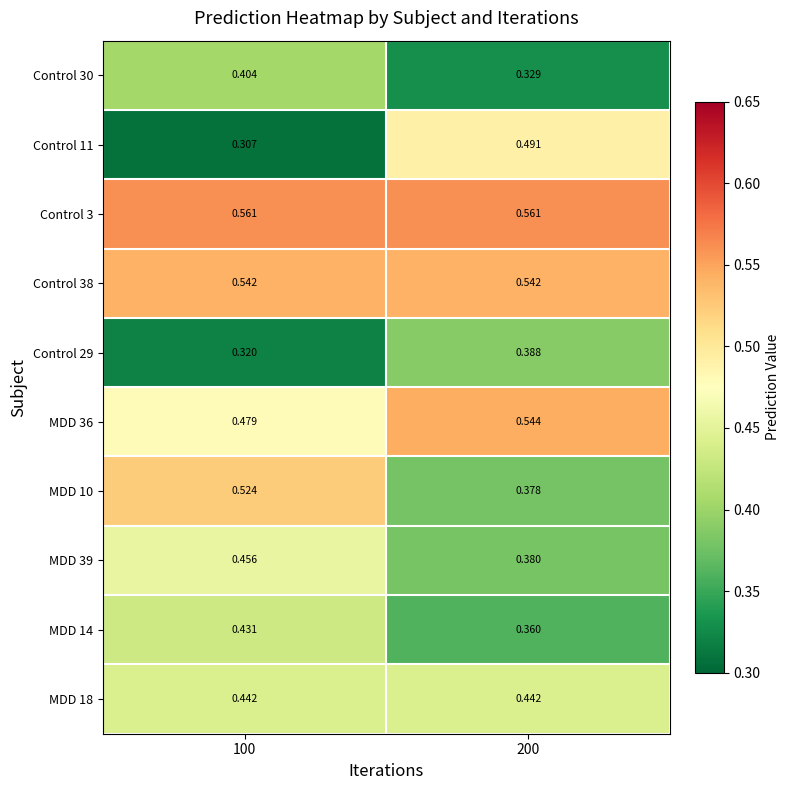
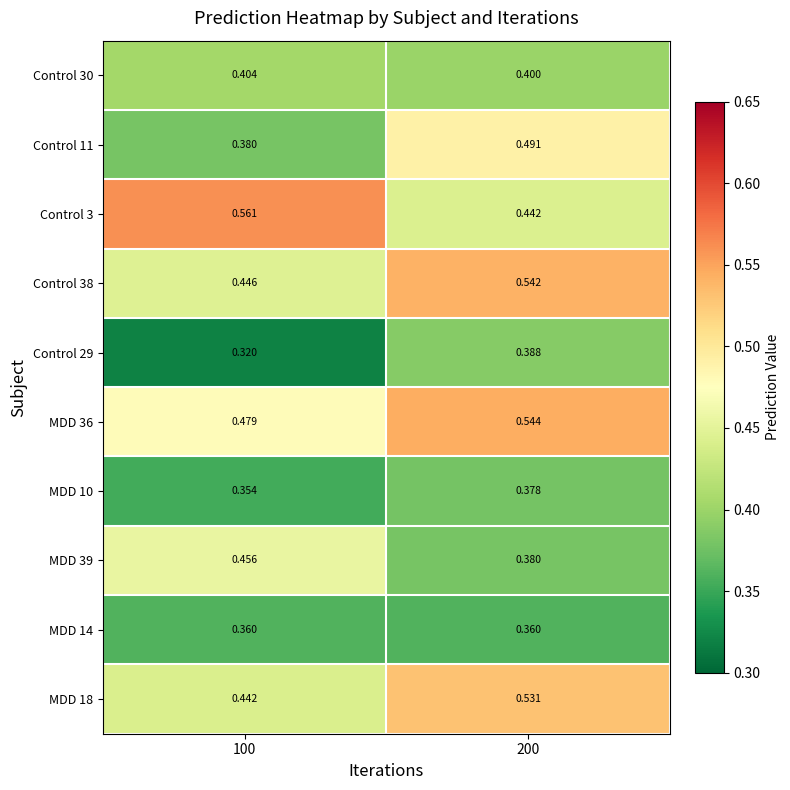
Control 30, 200: 0.329 -> 0.400
Control 11, 100: 0.307 -> 0.380
Control 3, 200: 0.561 -> 0.442
Control 38, 100: 0.542 -> 0.446
MDD 10, 100: 0.524 -> 0.354
MDD 14, 100: 0.431 -> 0.360
MDD 18, 200: 0.442 -> 0.531
